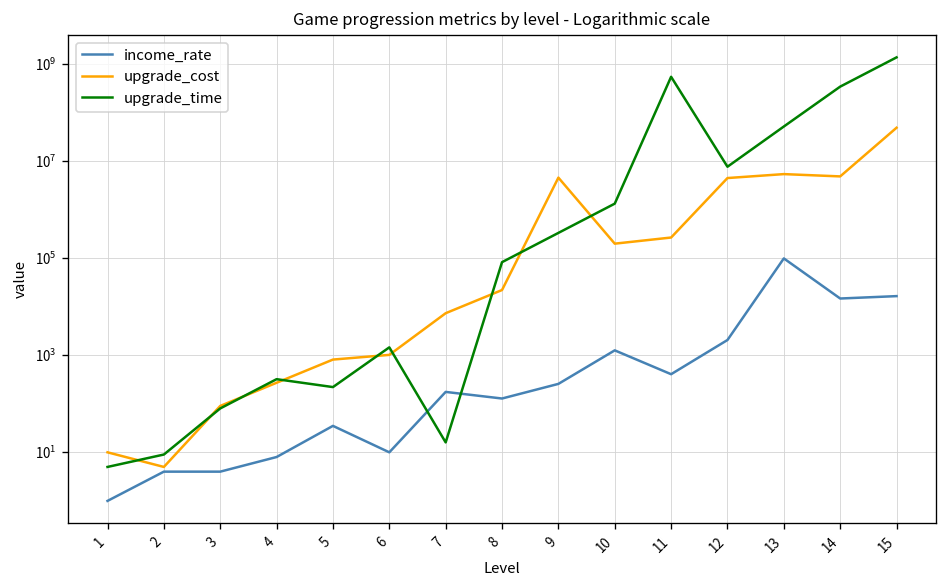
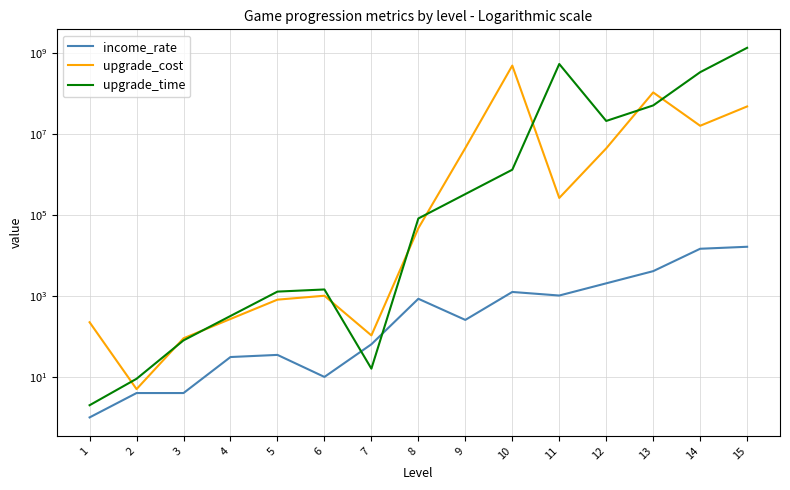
upgrade_cost, 1: 10 -> 200
upgrade_time, 1: 5 -> 2
income_rate, 4: 8 -> 30
upgrade_time, 5: 200 -> 1300
income_rate, 7: 180 -> 60
upgrade_cost, 7: 7000 -> 110
income_rate, 8: 130 -> 900
upgrade_cost, 8: 20000 -> 50000
upgrade_cost, 10: 200000 -> 500000000
income_rate, 11: 400 -> 1000
upgrade_time, 12: 8000000 -> 20000000
income_rate, 13: 100000 -> 4000
upgrade_cost, 13: 5000000 -> 110000000
upgrade_cost, 14: 5000000 -> 16000000
